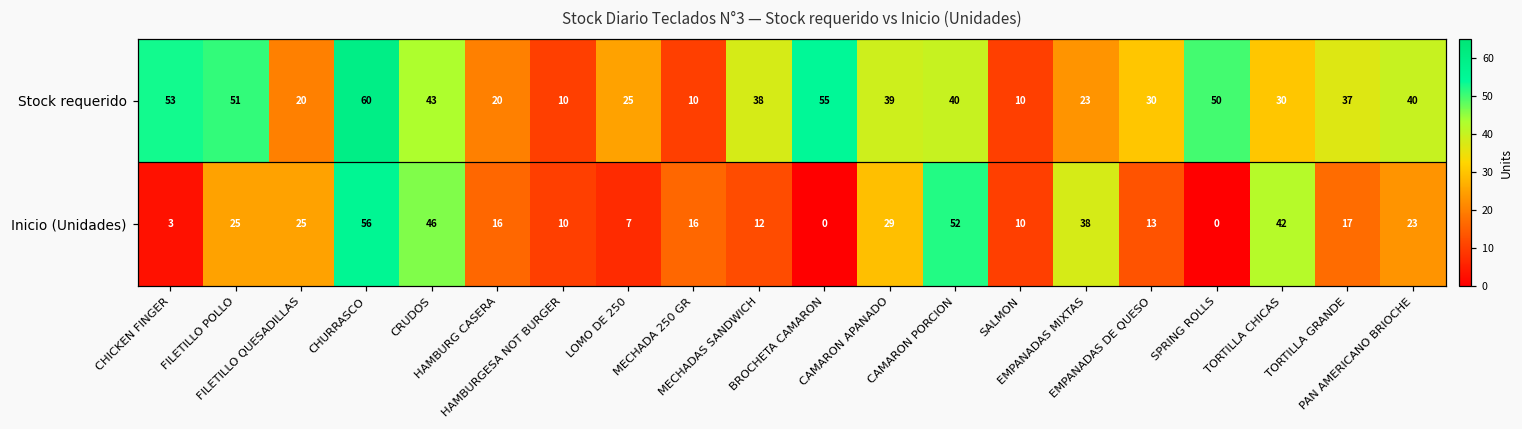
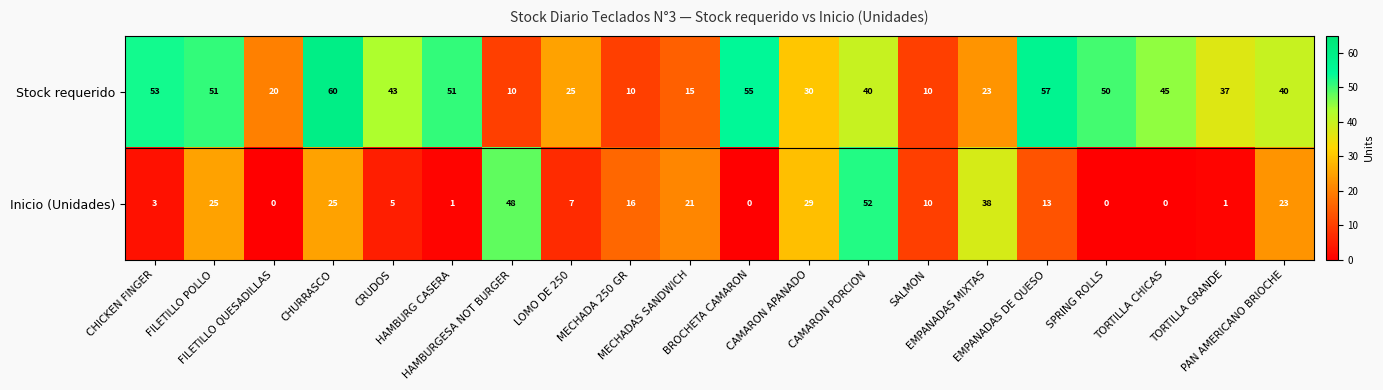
Stock requerido, HAMBURG CASERA: 20 -> 51
Stock requerido, MECHADAS SANDWICH: 38 -> 15
Stock requerido, CAMARON APANADO: 39 -> 30
Stock requerido, EMPANADAS DE QUESO: 30 -> 57
Stock requerido, TORTILLA CHICAS: 30 -> 45
Inicio (Unidades), FILETILLO QUESADILLAS: 25 -> 0
Inicio (Unidades), CHURRASCO: 56 -> 25
Inicio (Unidades), CRUDOS: 46 -> 5
Inicio (Unidades), HAMBURG CASERA: 16 -> 1
Inicio (Unidades), HAMBURGESA NOT BURGER: 10 -> 48
Inicio (Unidades), MECHADAS SANDWICH: 12 -> 21
Inicio (Unidades), TORTILLA CHICAS: 42 -> 0
Inicio (Unidades), TORTILLA GRANDE: 17 -> 1
